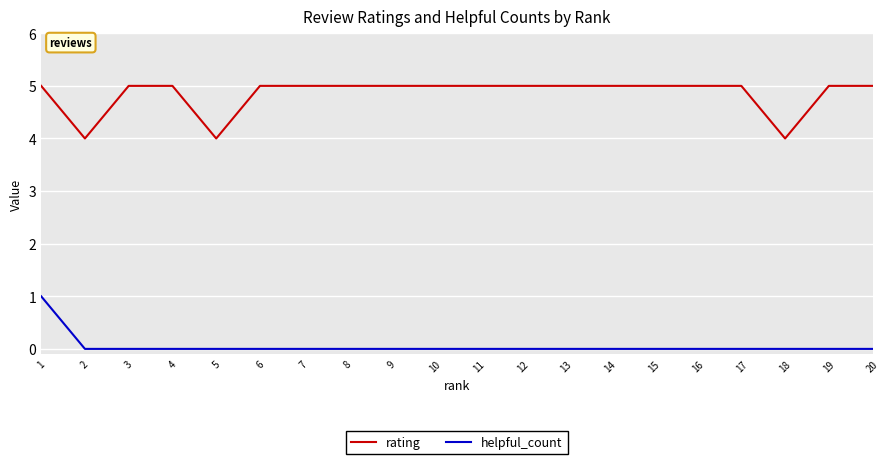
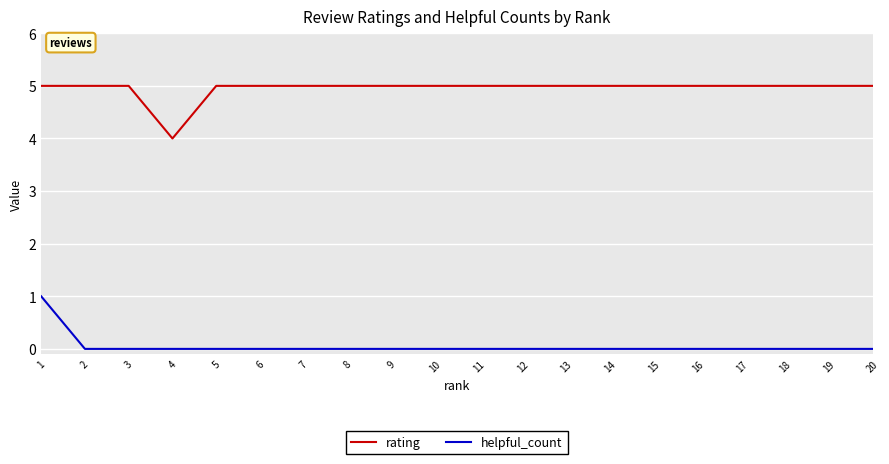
rating, 2: 4 -> 5
rating, 4: 5 -> 4
rating, 5: 4 -> 5
rating, 18: 4 -> 5
